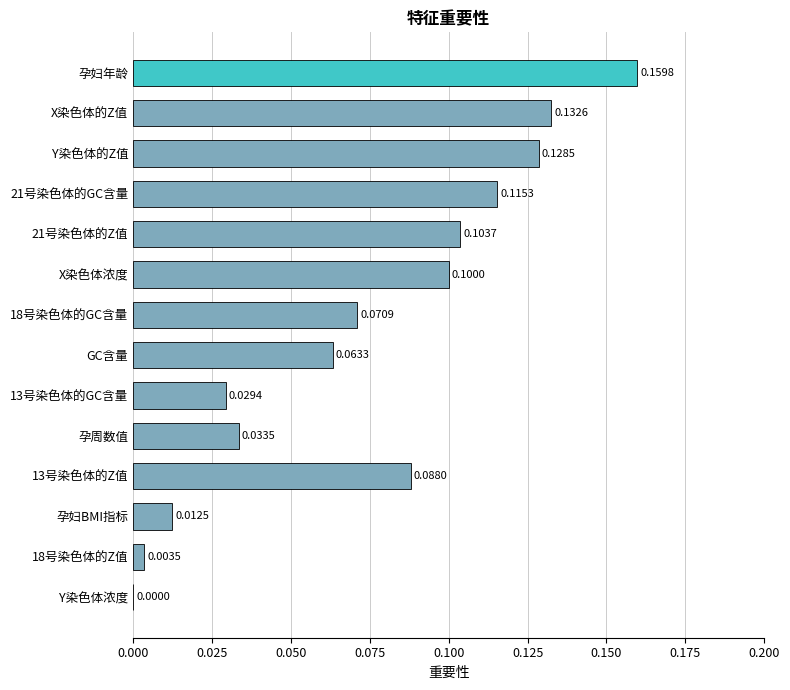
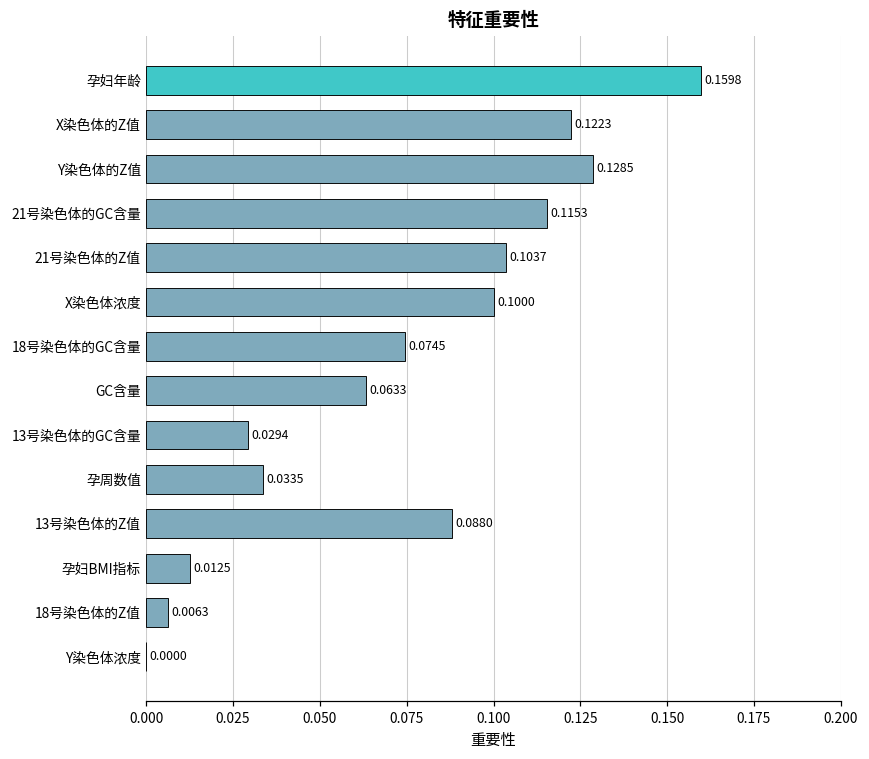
X染色体的Z值: 0.1326 -> 0.1223
18号染色体的GC含量: 0.0709 -> 0.0745
18号染色体的Z值: 0.0035 -> 0.0063
